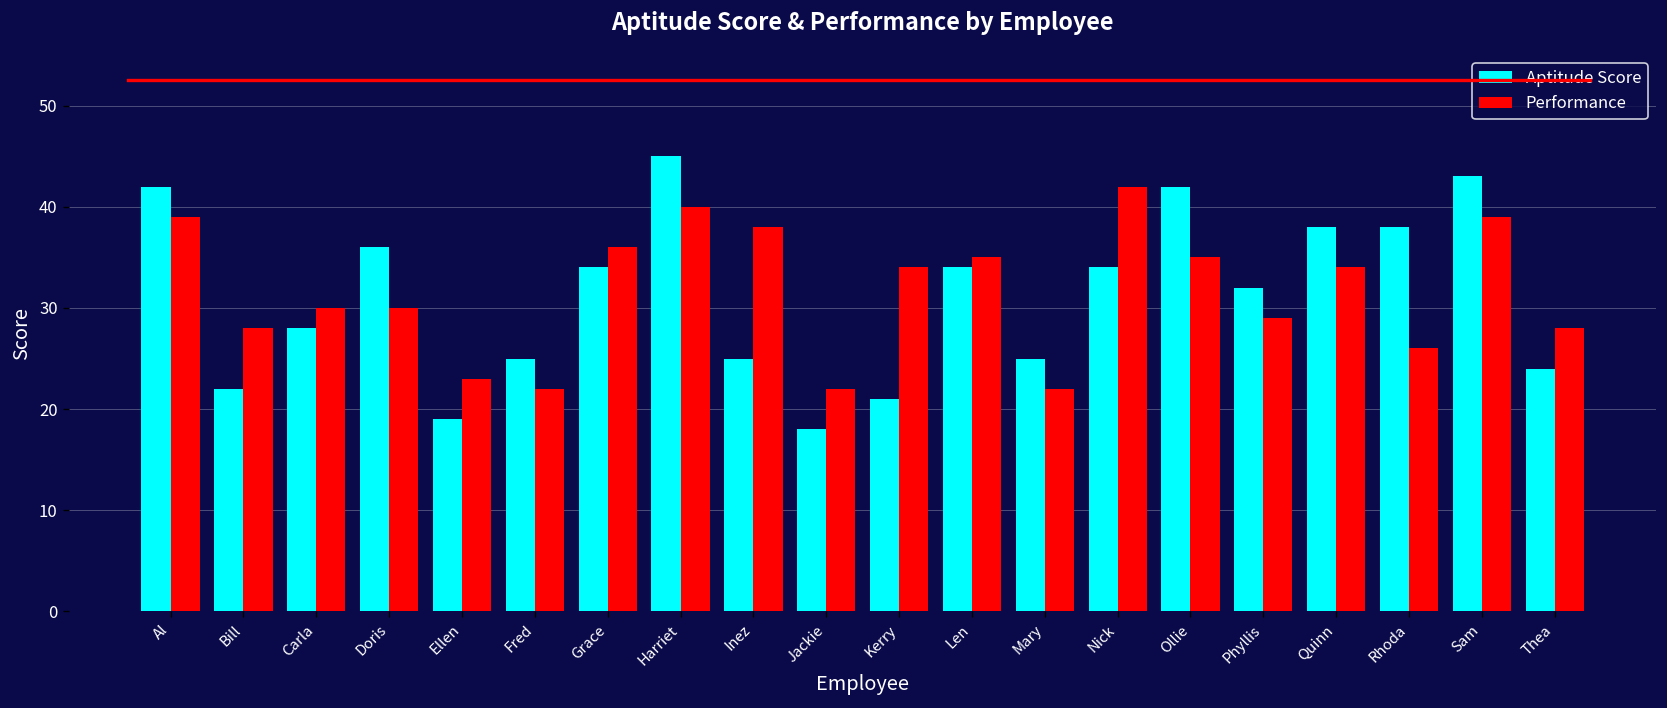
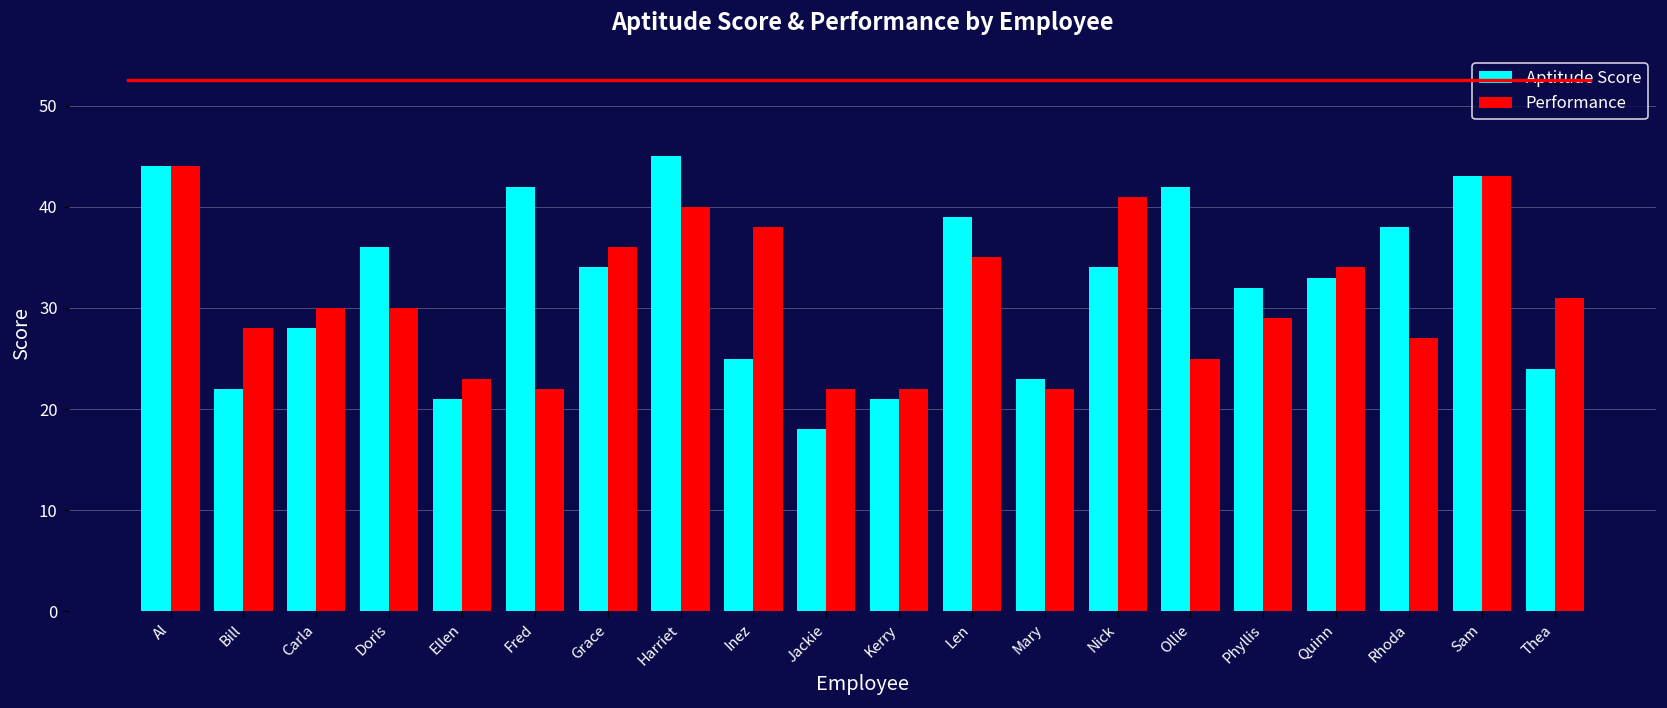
Aptitude Score, Al: 42 -> 44
Performance, Al: 39 -> 44
Aptitude Score, Ellen: 19 -> 21
Aptitude Score, Fred: 25 -> 42
Performance, Kerry: 34 -> 22
Aptitude Score, Len: 34 -> 39
Aptitude Score, Mary: 25 -> 23
Performance, Nick: 42 -> 41
Performance, Ollie: 35 -> 25
Aptitude Score, Quinn: 38 -> 33
Performance, Rhoda: 26 -> 27
Performance, Sam: 39 -> 43
Performance, Thea: 28 -> 31
